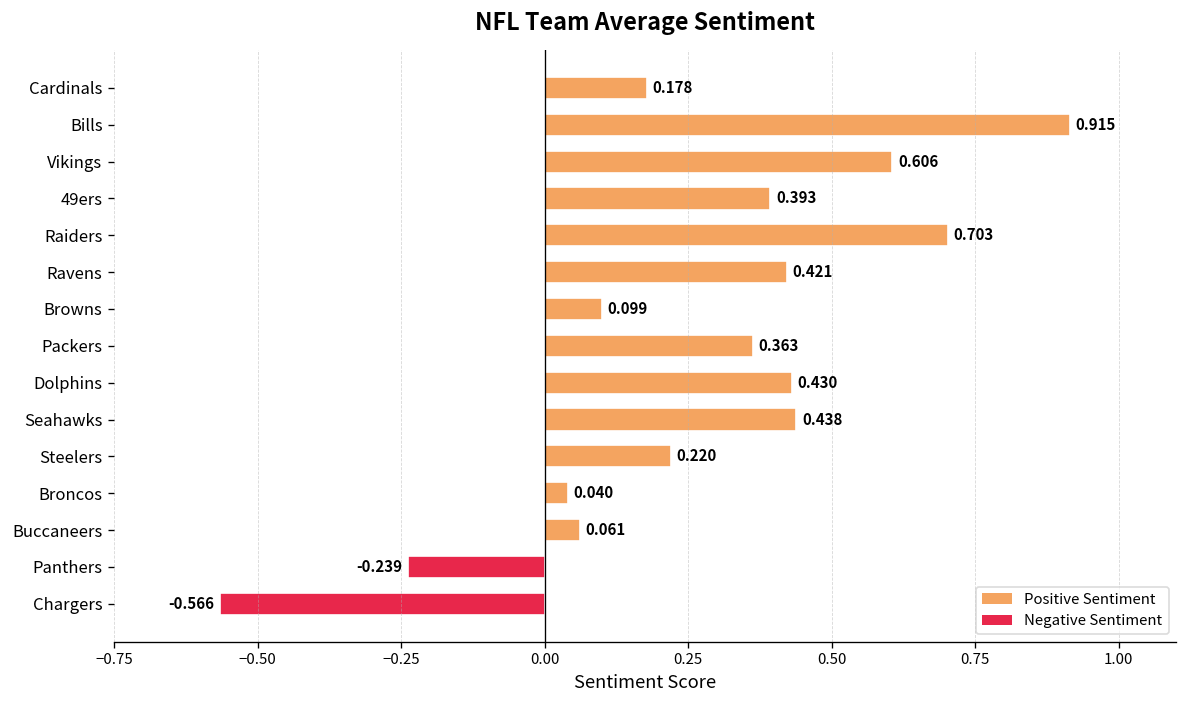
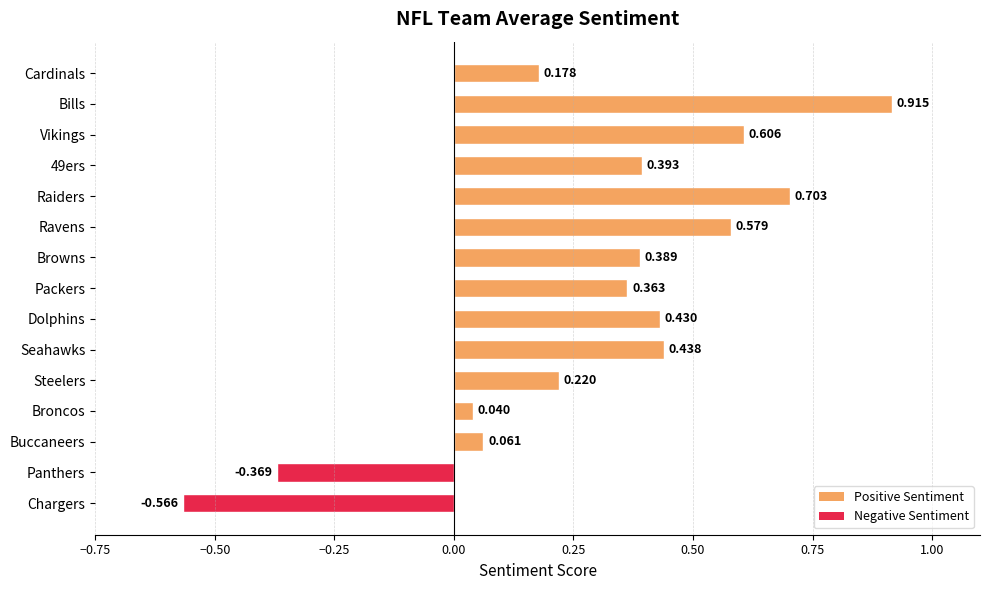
Ravens: 0.421 -> 0.579
Browns: 0.099 -> 0.389
Panthers: -0.239 -> -0.369
